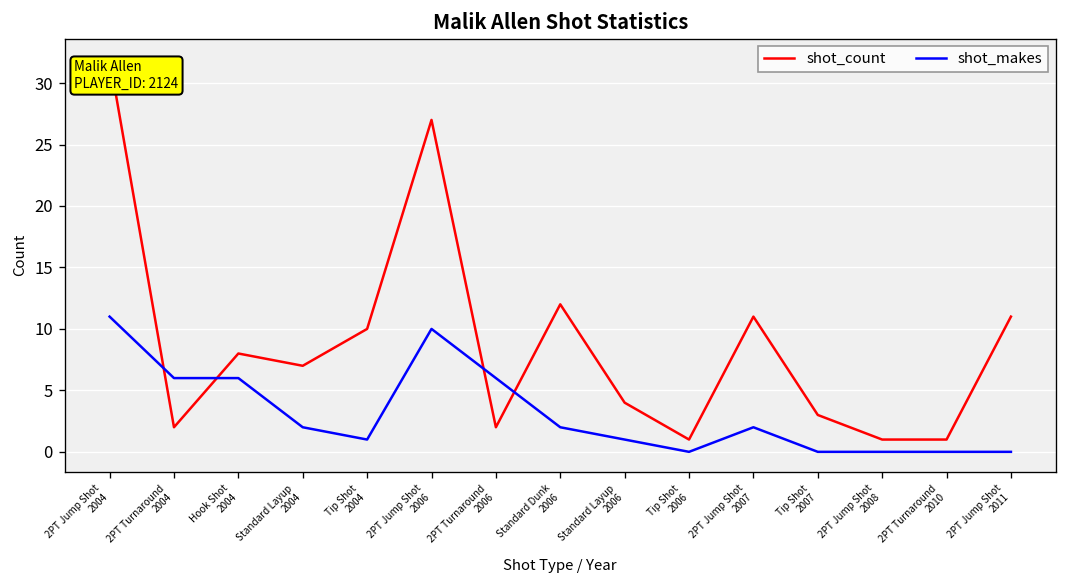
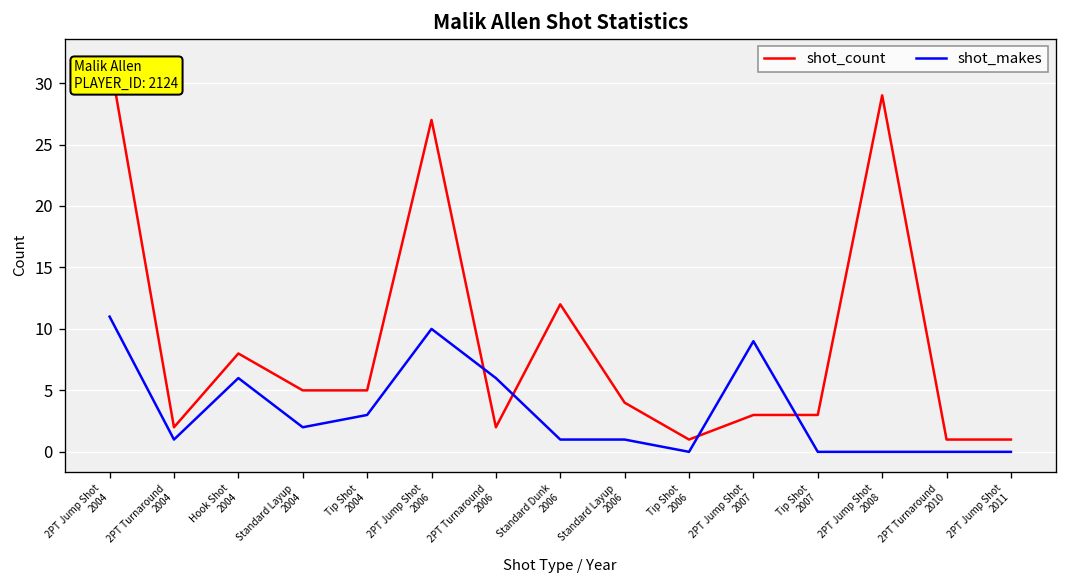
shot_makes, 2PT Turnaround 2004: 6 -> 1
shot_count, Standard Layup 2004: 7 -> 5
shot_count, Tip Shot 2004: 10 -> 5
shot_makes, Tip Shot 2004: 1 -> 3
shot_makes, Standard Dunk 2006: 2 -> 1
shot_count, 2PT Jump Shot 2007: 11 -> 3
shot_makes, 2PT Jump Shot 2007: 2 -> 9
shot_count, 2PT Jump Shot 2008: 1 -> 29
shot_count, 2PT Jump Shot 2011: 11 -> 1
